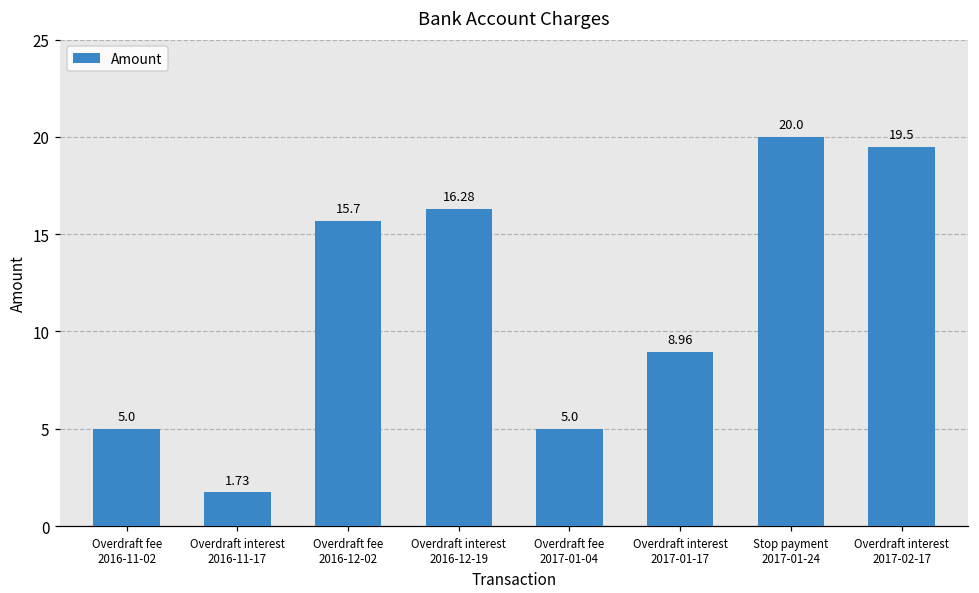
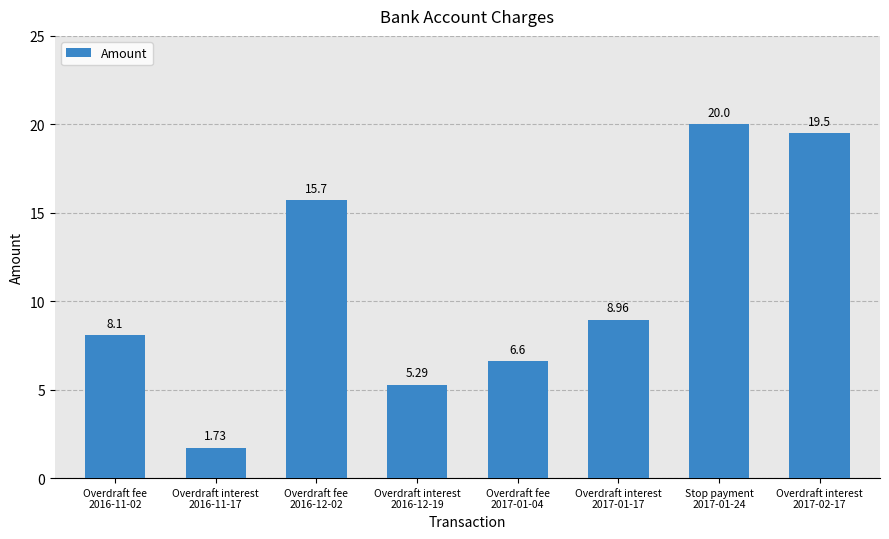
Overdraft fee 2016-11-02: 5.0 -> 8.1
Overdraft interest 2016-12-19: 16.28 -> 5.29
Overdraft fee 2017-01-04: 5.0 -> 6.6
